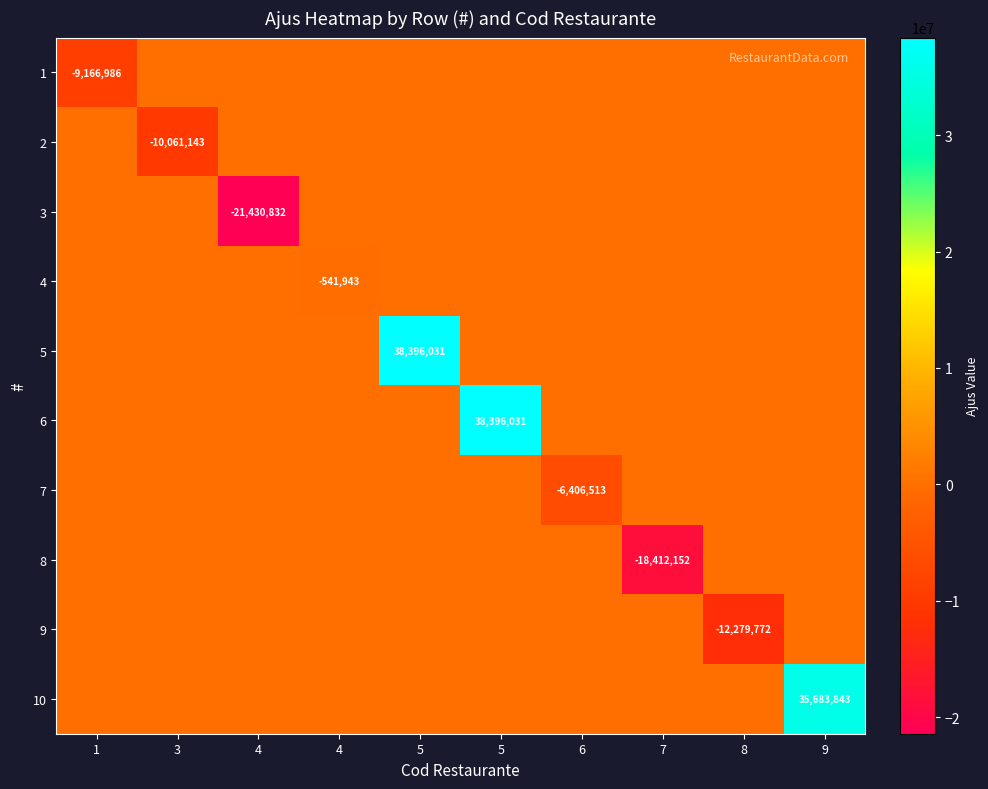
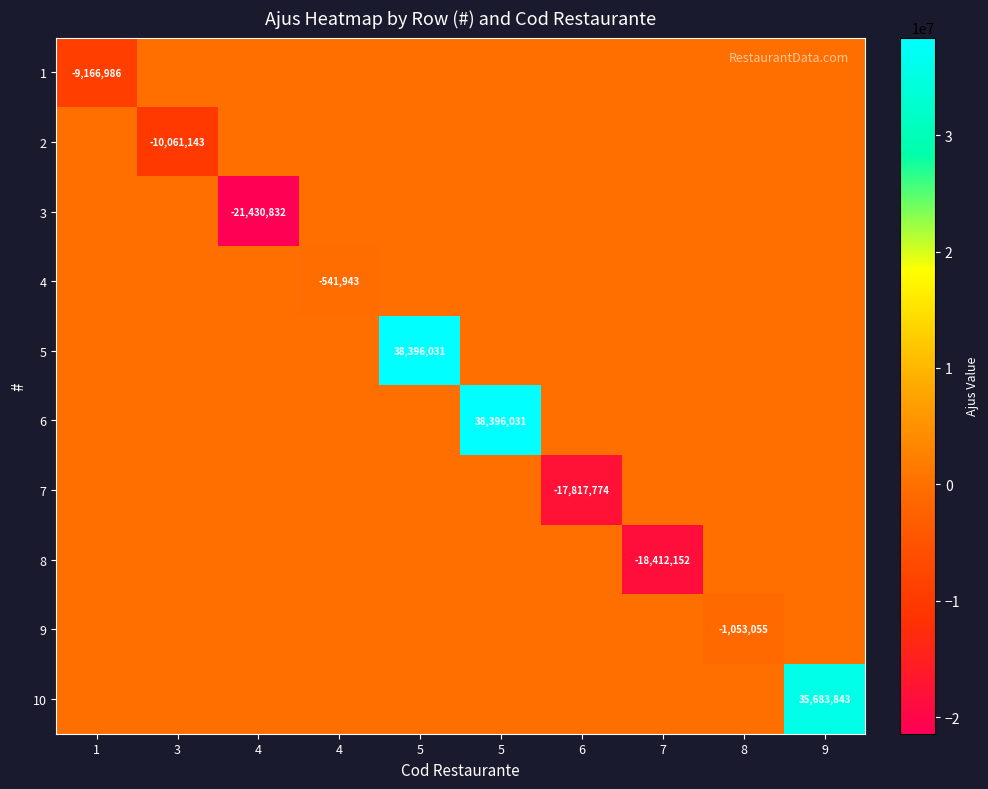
7, 6: -6,406,513 -> -17,817,774
9, 8: -12,279,772 -> -1,053,055
